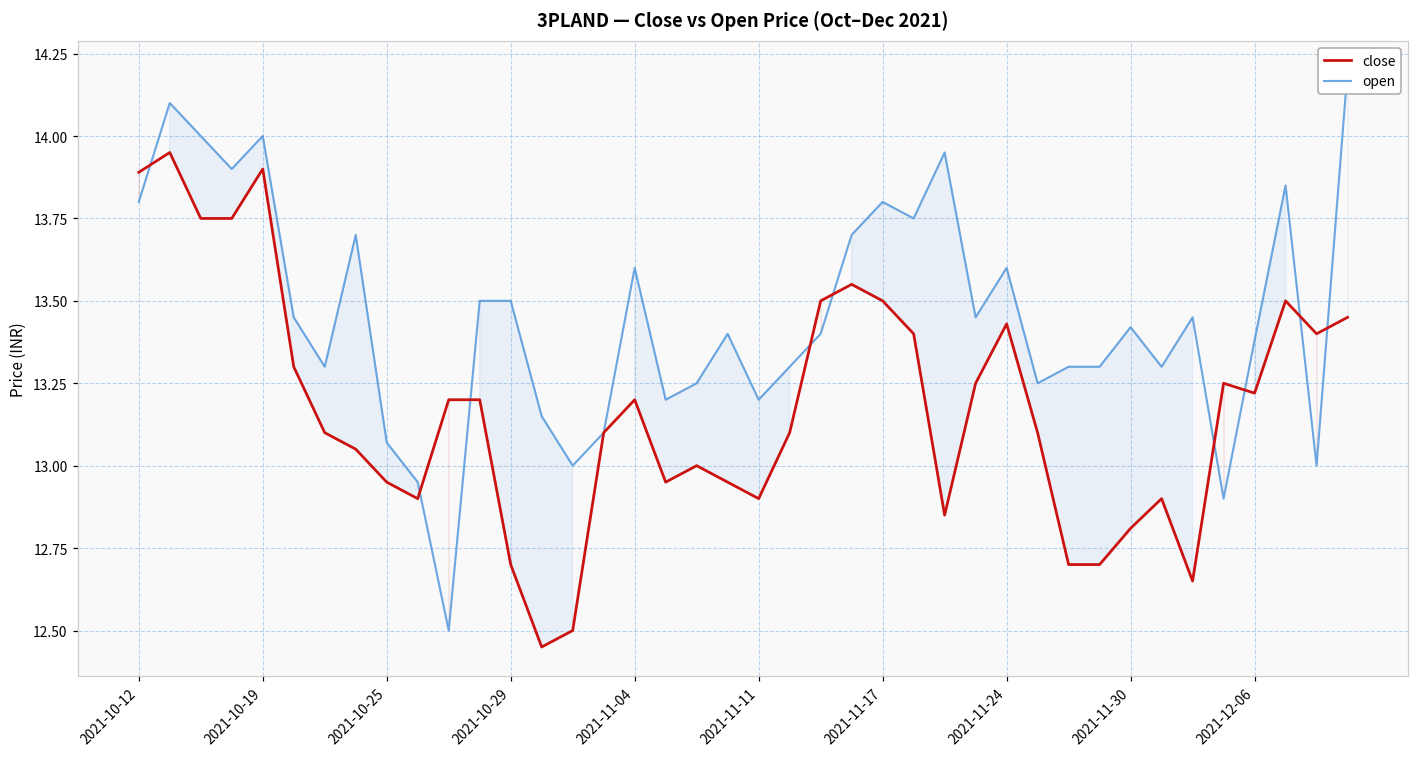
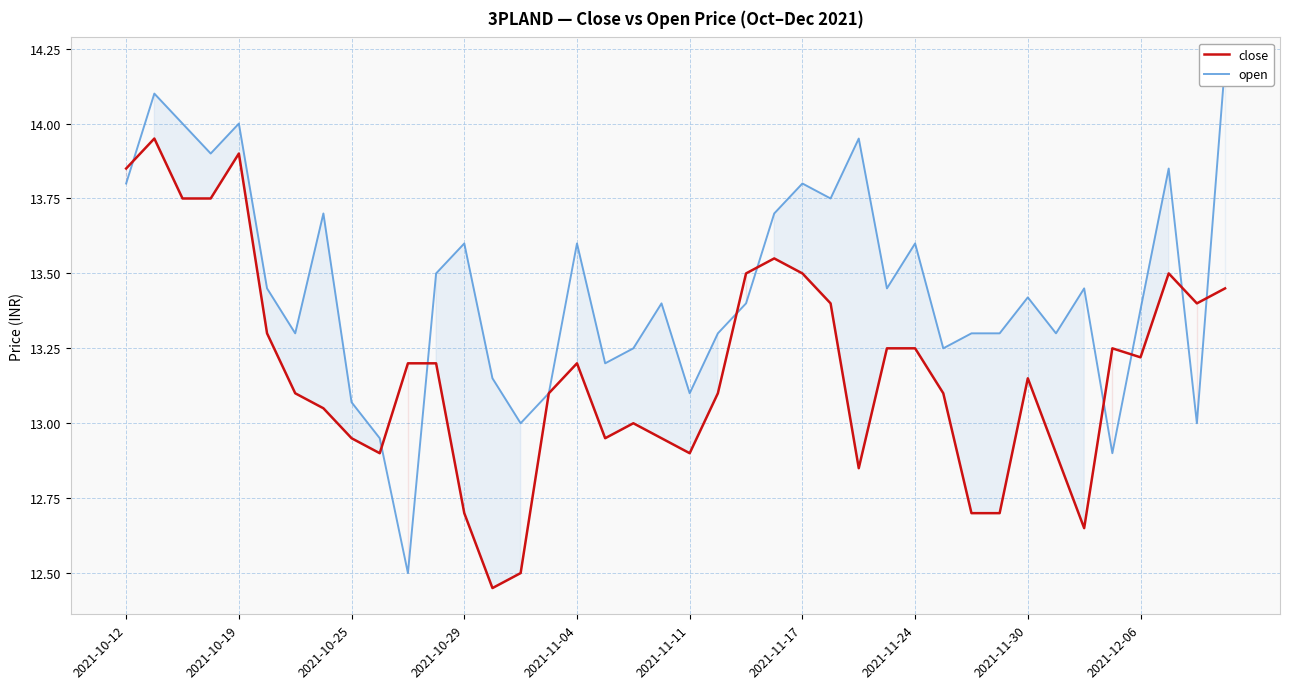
close, 2021-10-12: 13.89 -> 13.85
open, 2021-10-29: 13.5 -> 13.6
open, 2021-11-11: 13.2 -> 13.1
close, 2021-11-24: 13.43 -> 13.25
close, 2021-11-30: 12.81 -> 13.15
